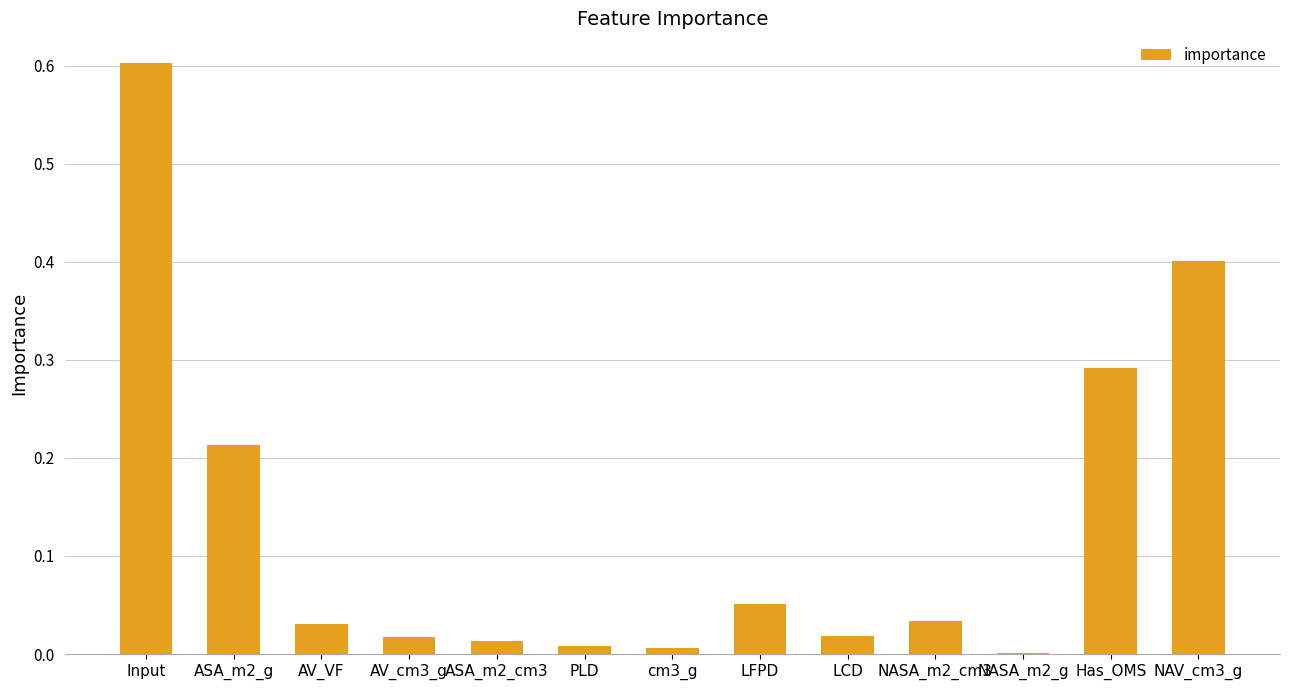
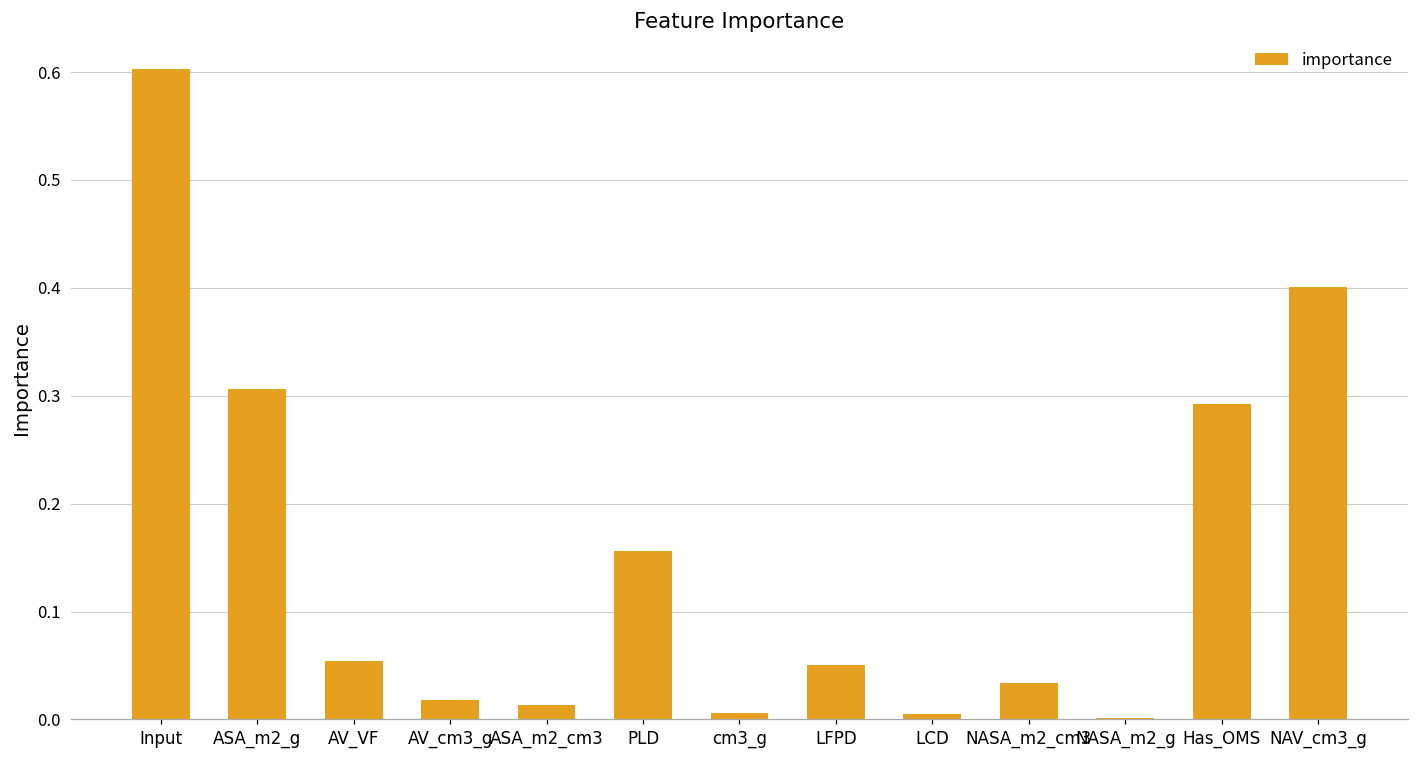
ASA_m2_g: 0.21 -> 0.31
AV_VF: 0.03 -> 0.05
PLD: 0.01 -> 0.16
LCD: 0.02 -> 0.01
